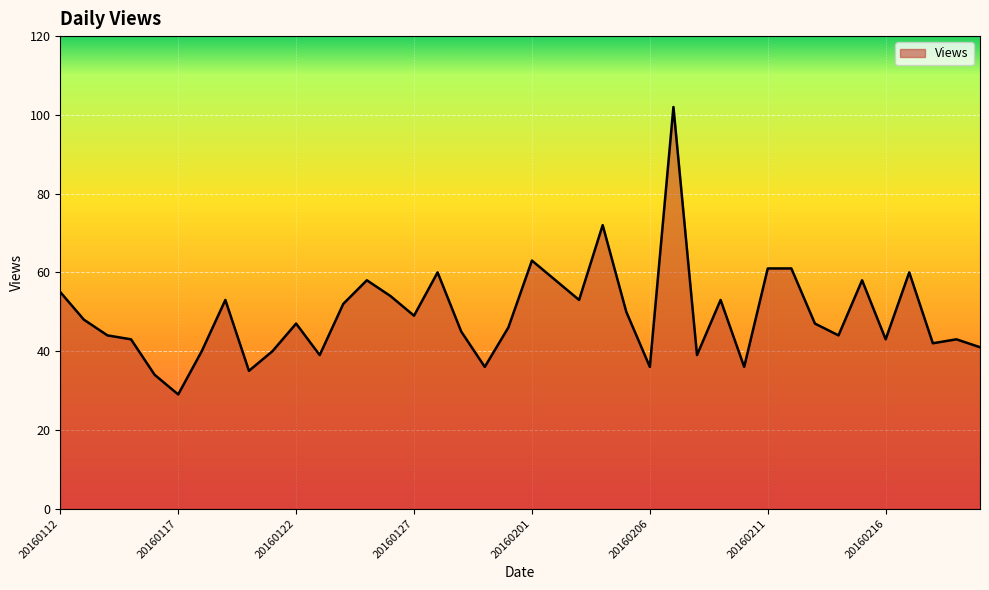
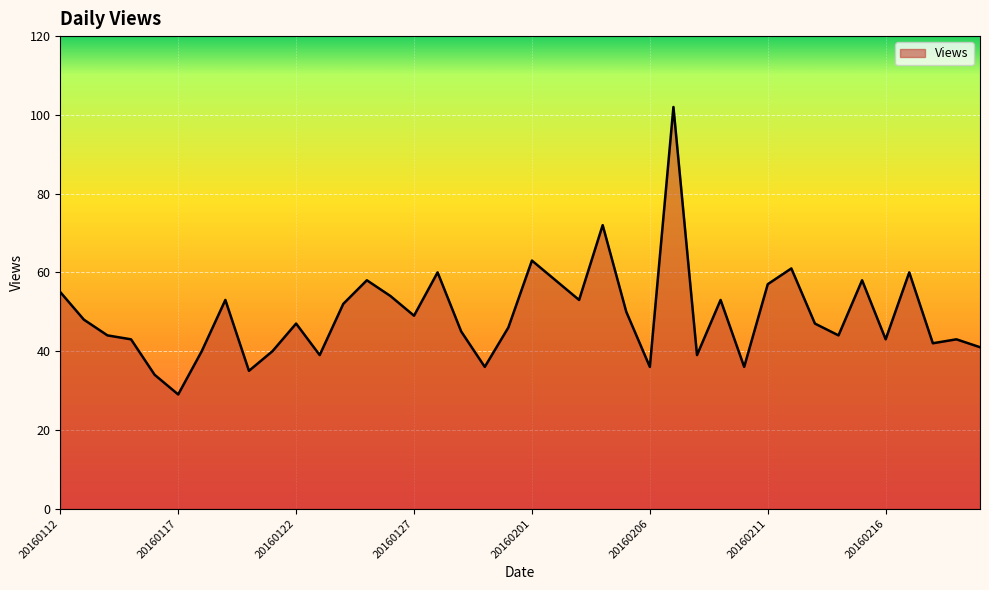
20160211: 61 -> 57
